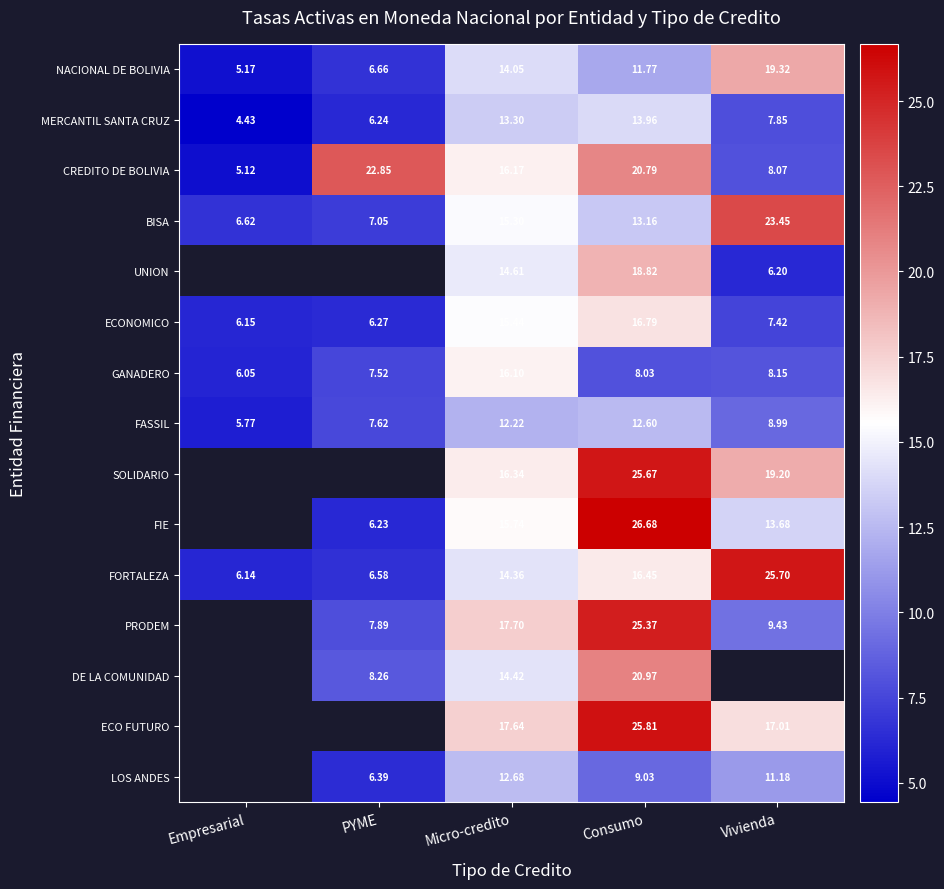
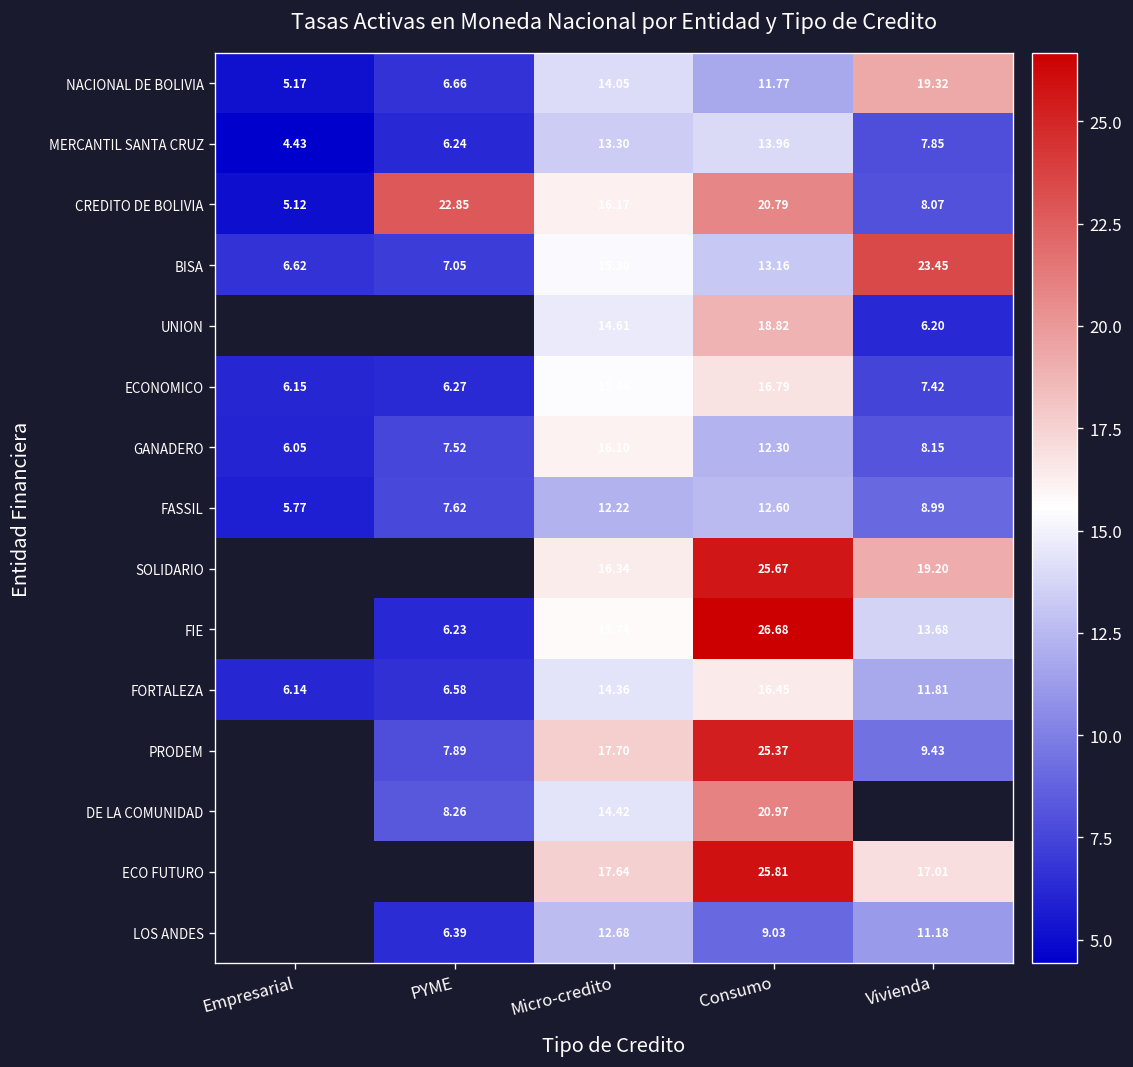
GANADERO, Consumo: 8.03 -> 12.30
FORTALEZA, Vivienda: 25.70 -> 11.81
